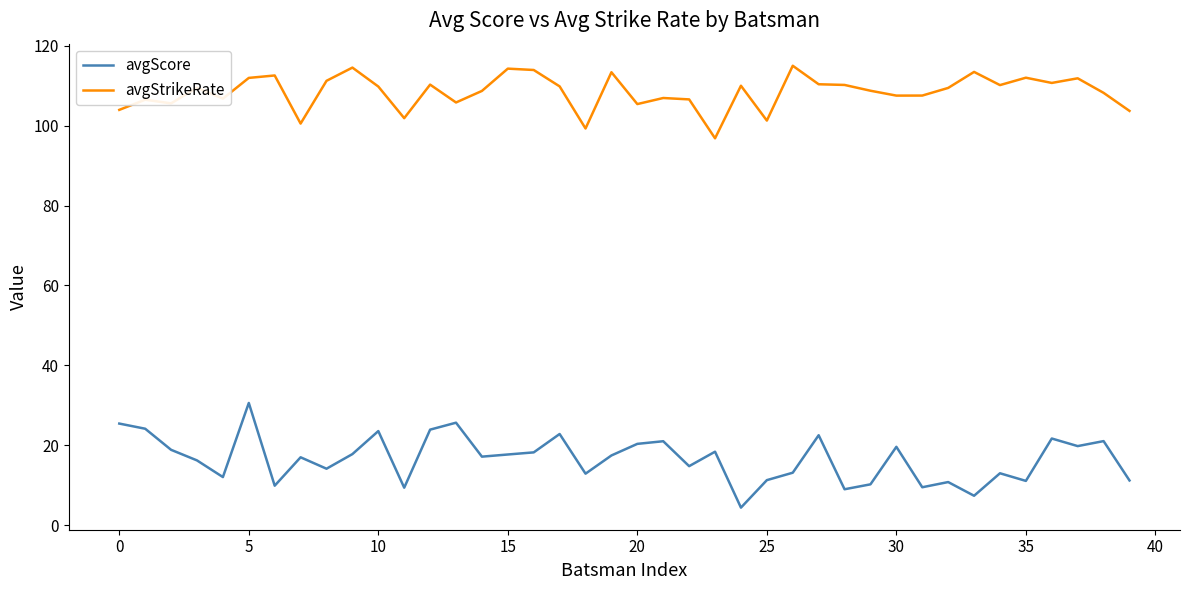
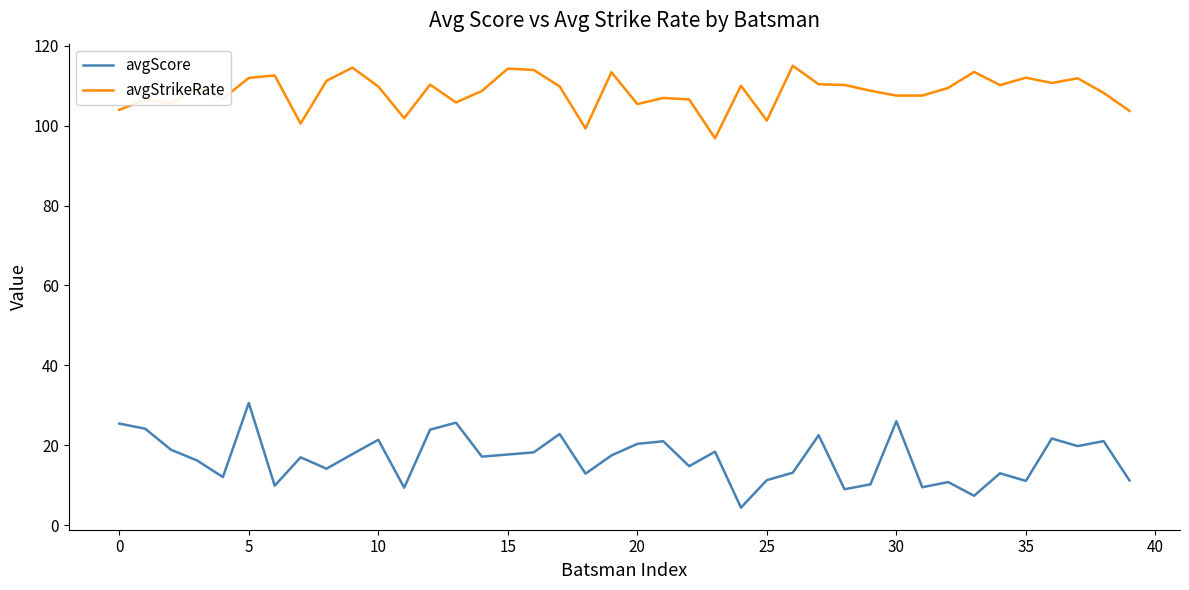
avgScore, 10: 24 -> 21
avgScore, 30: 20 -> 26
